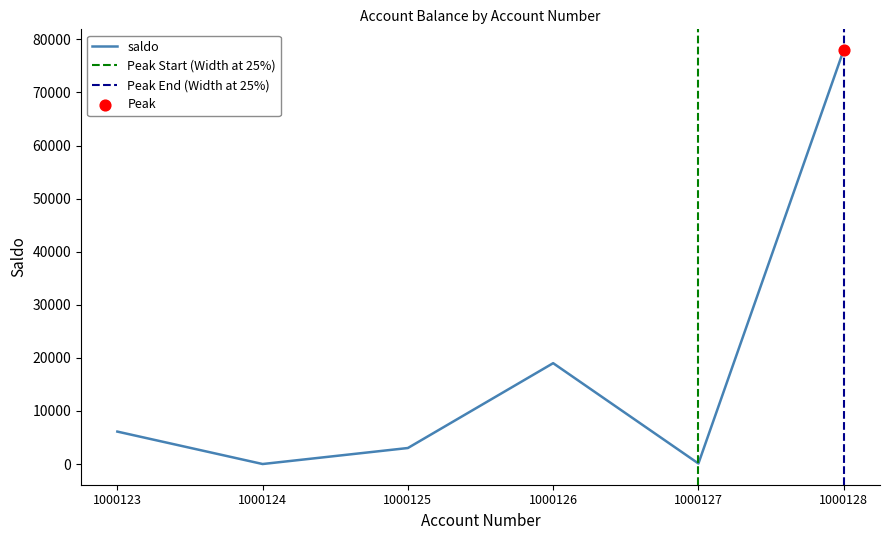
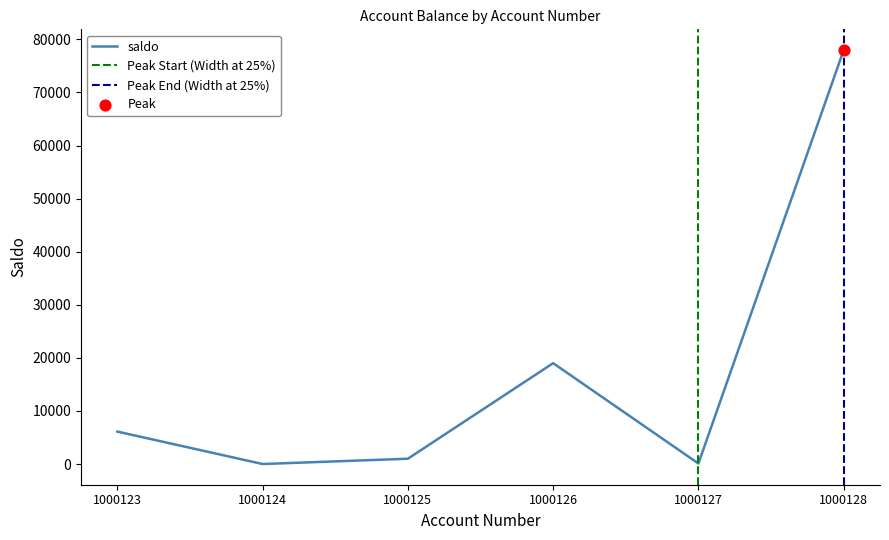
saldo, 1000125: 3000 -> 1000
